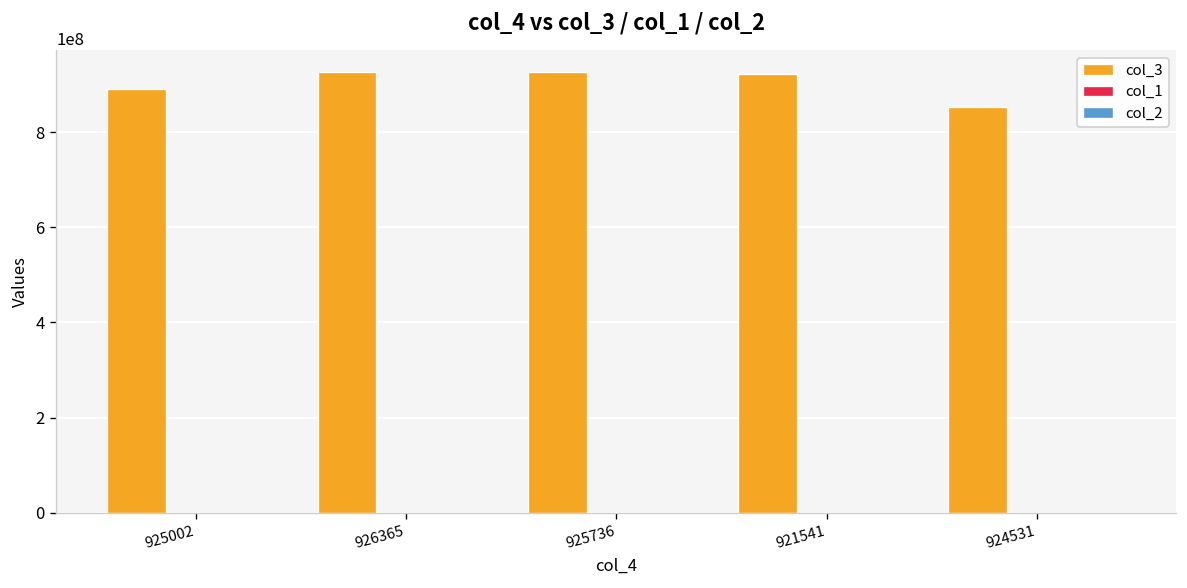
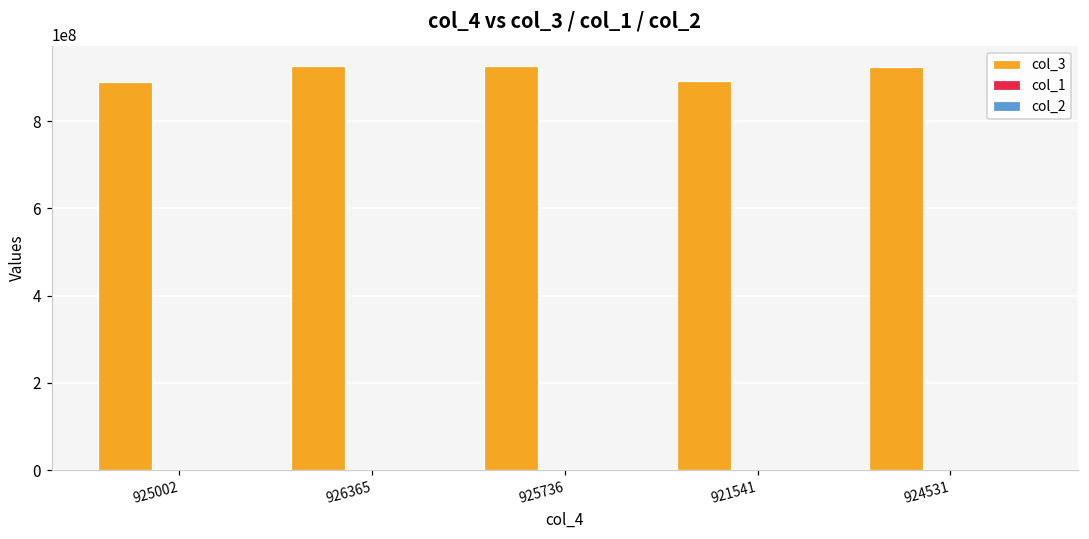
col_3, 921541: 920000000 -> 890000000
col_3, 924531: 850000000 -> 920000000
